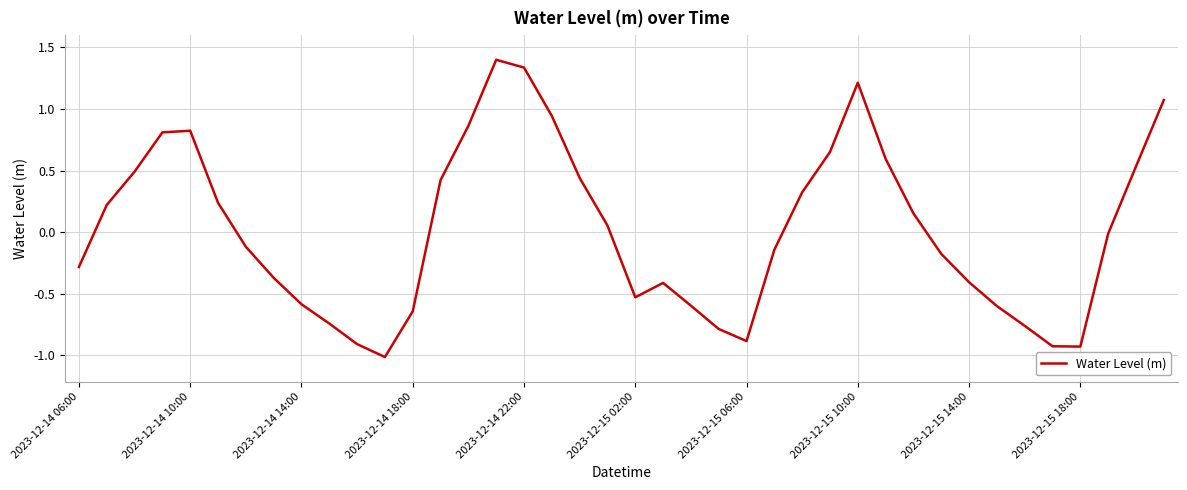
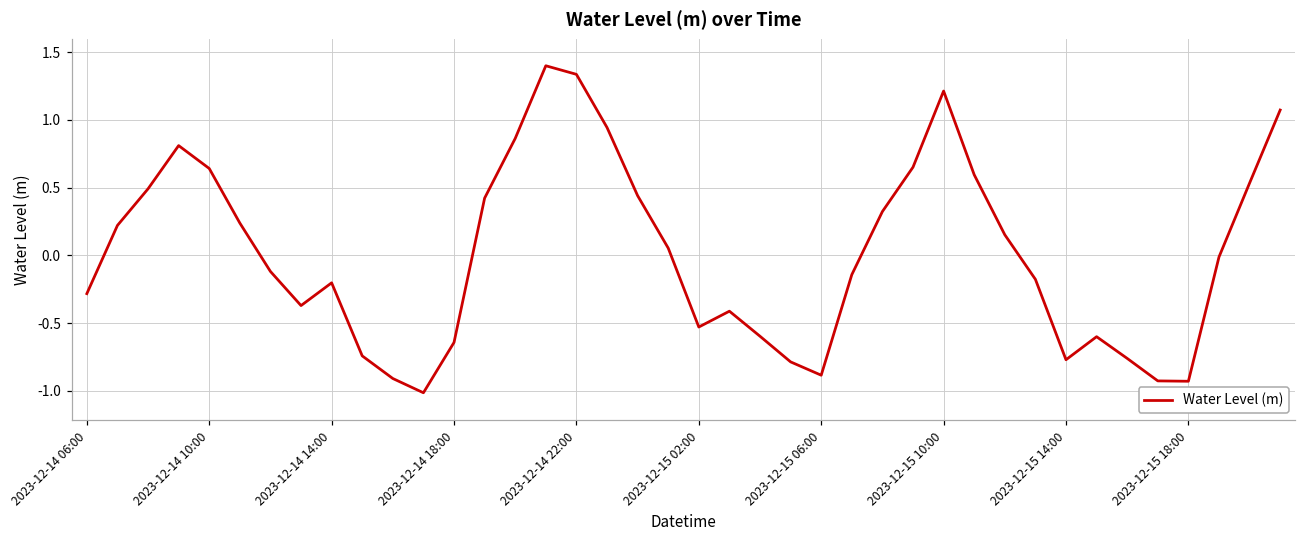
2023-12-14 10:00: 0.82 -> 0.64
2023-12-14 14:00: -0.58 -> -0.20
2023-12-15 14:00: -0.41 -> -0.77
